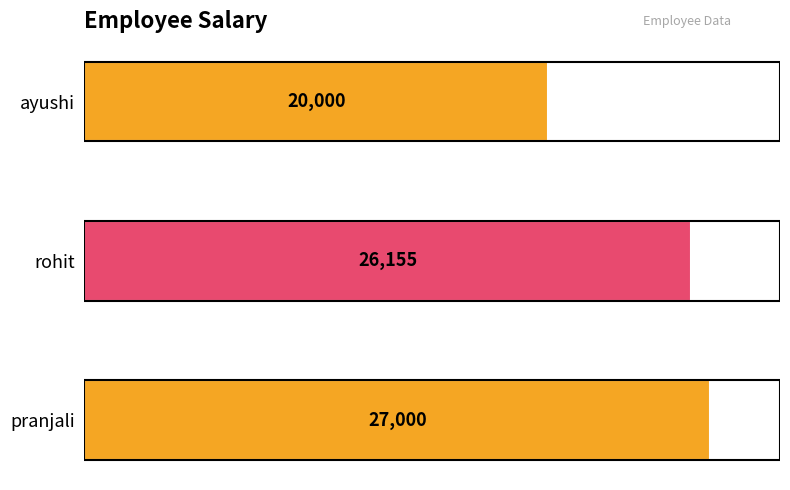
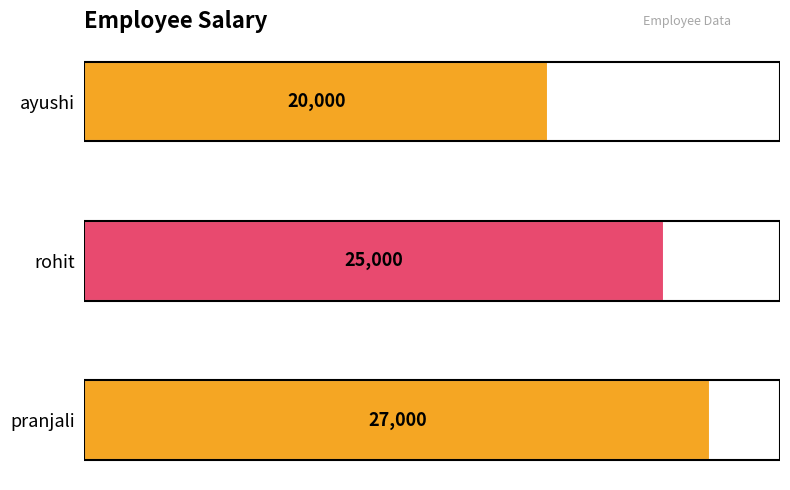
rohit: 26,155 -> 25,000
